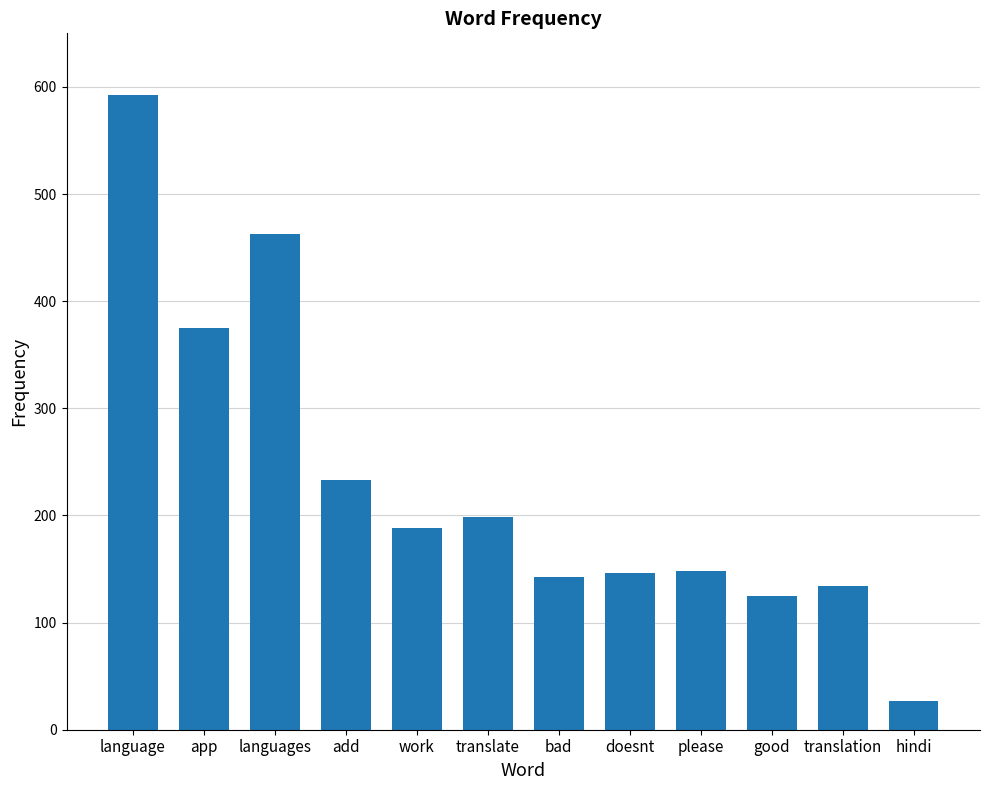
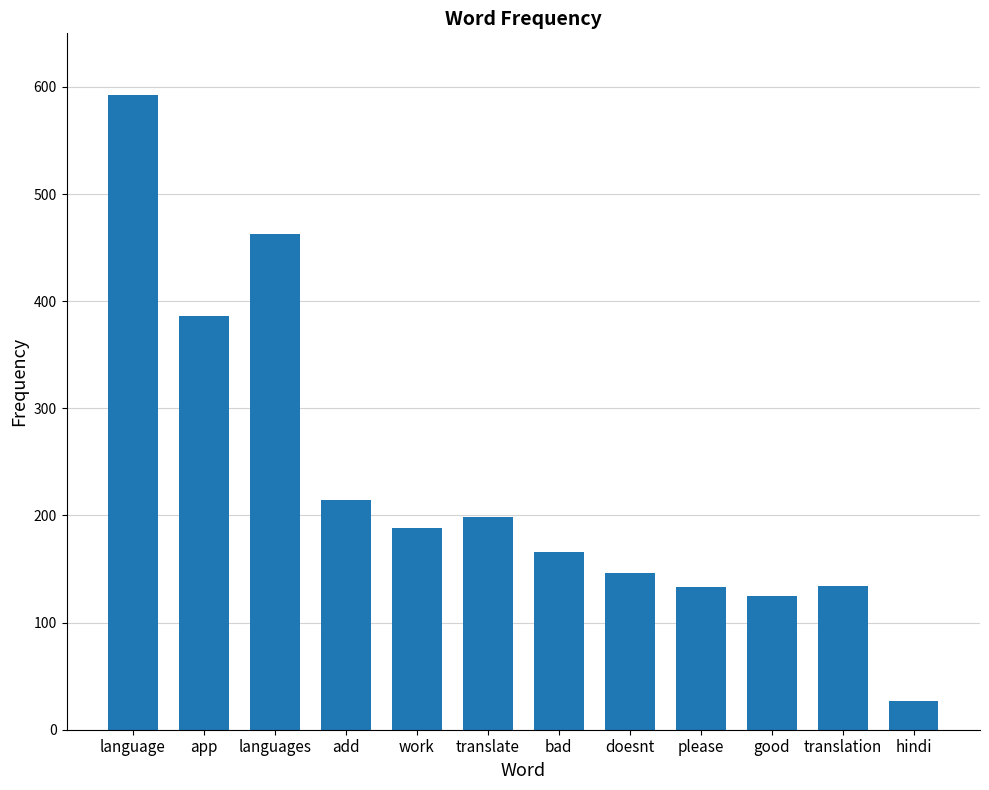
app: 375 -> 386
add: 233 -> 214
bad: 143 -> 166
please: 148 -> 133
